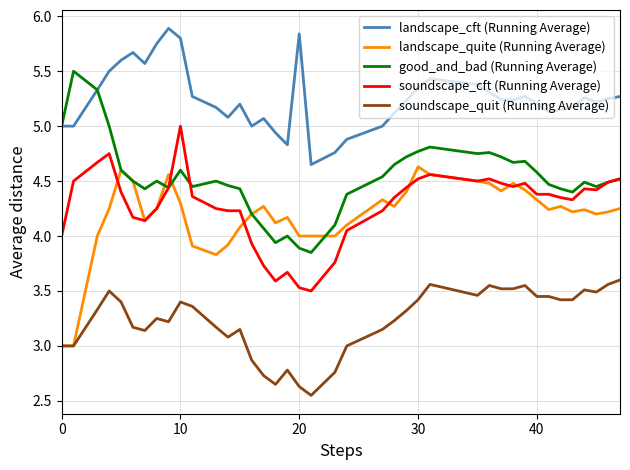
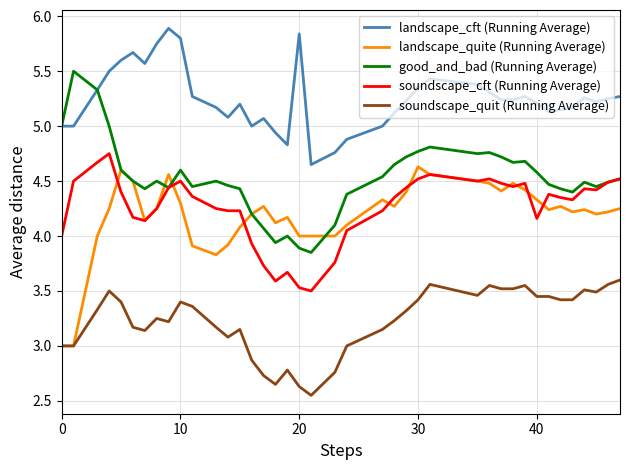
soundscape_cft (Running Average), 10: 5.0 -> 4.5
soundscape_cft (Running Average), 40: 4.38 -> 4.16
